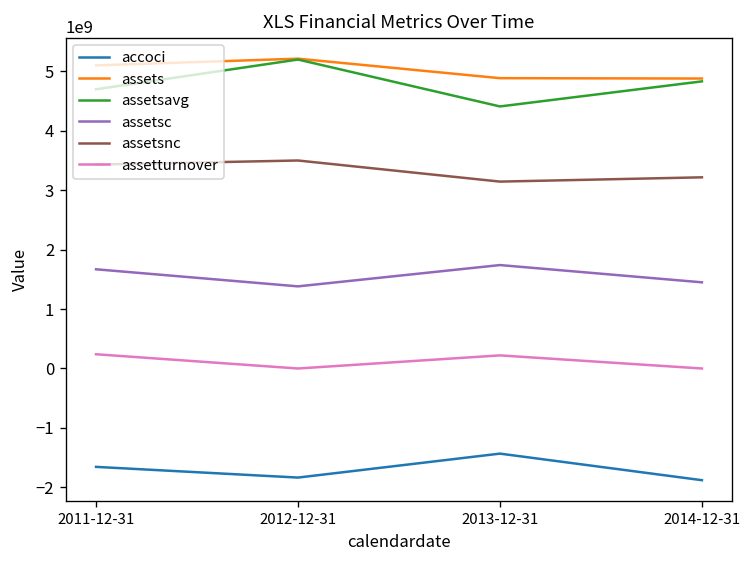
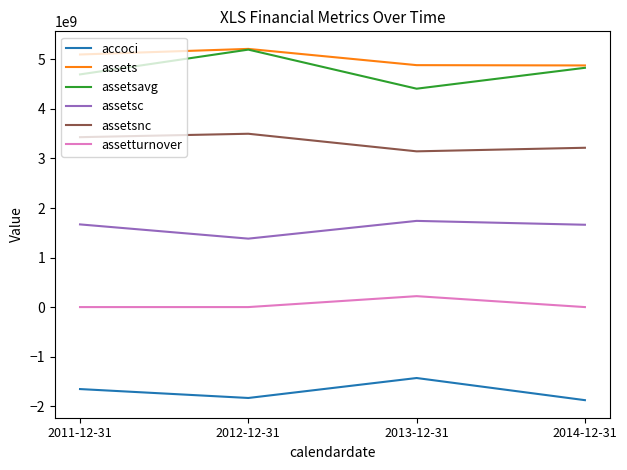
assetturnover, 2011-12-31: 200000000 -> 0
assetsc, 2014-12-31: 1400000000 -> 1700000000
